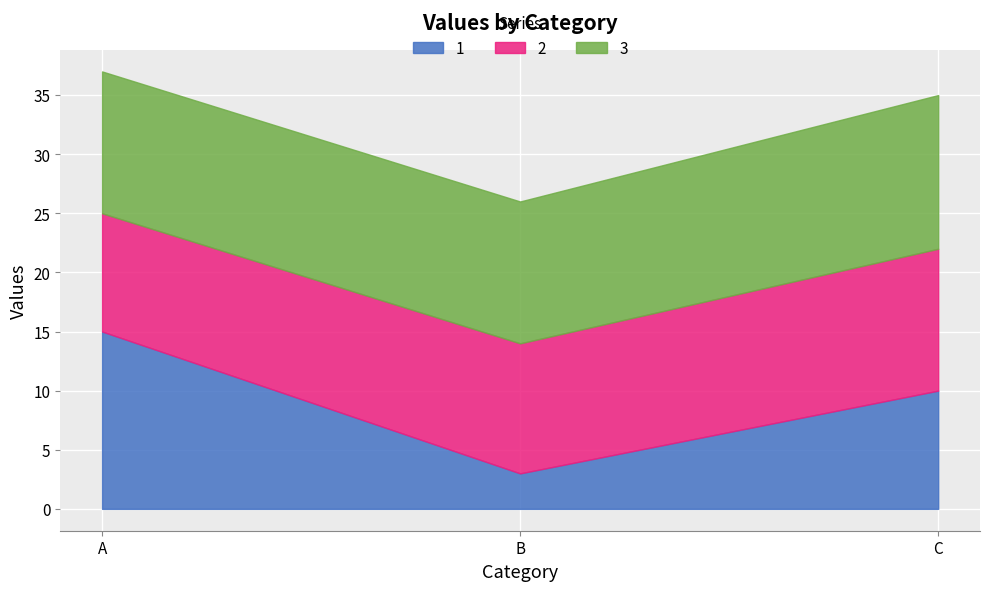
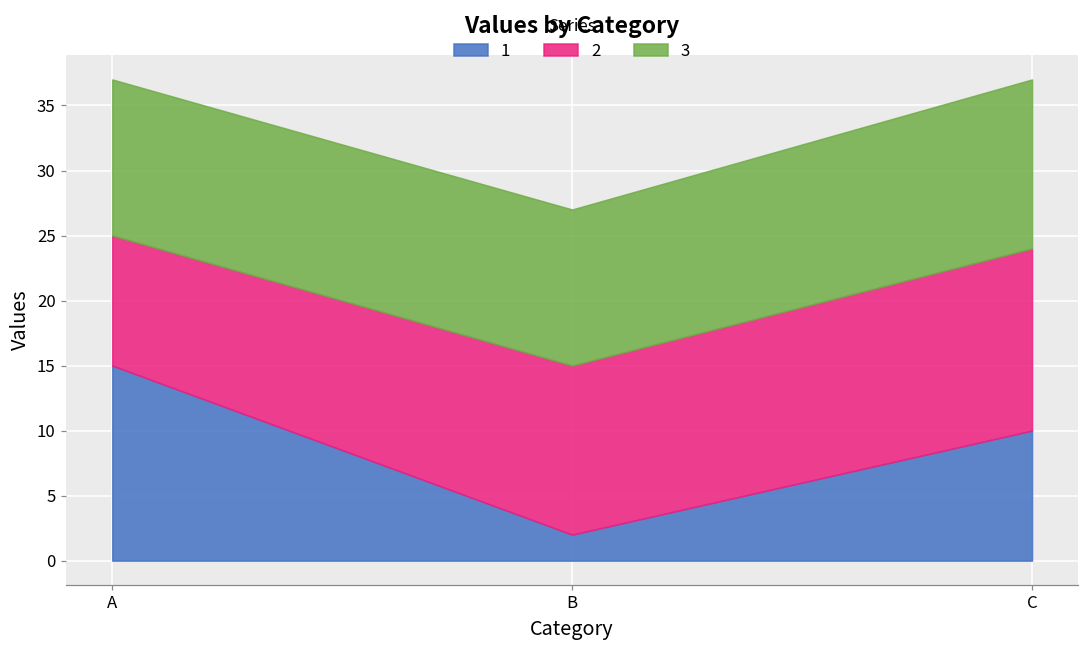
1, B: 3 -> 2
2, B: 11 -> 13
2, C: 12 -> 14
